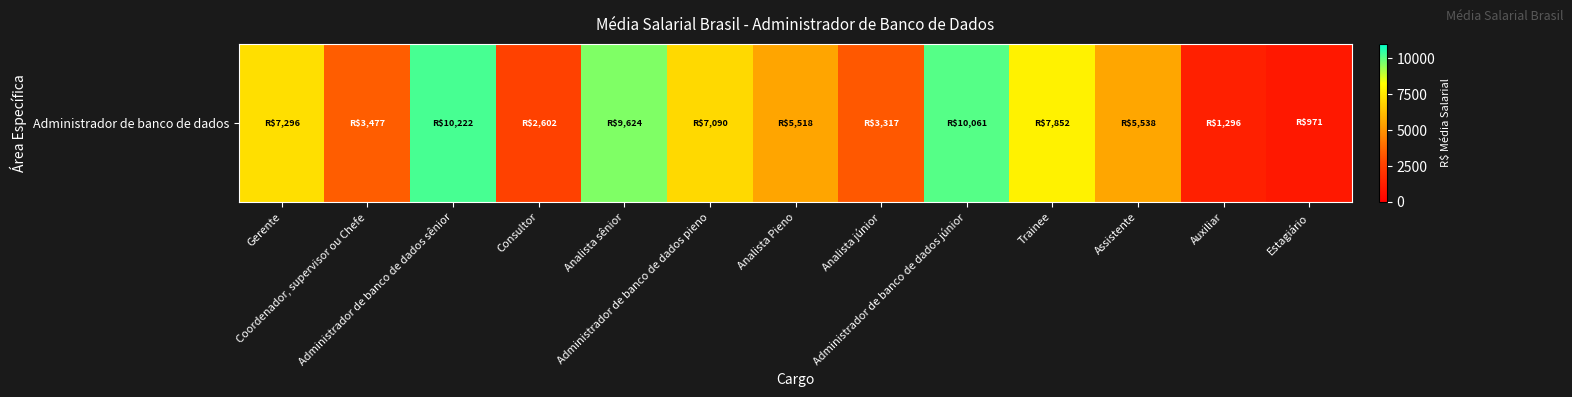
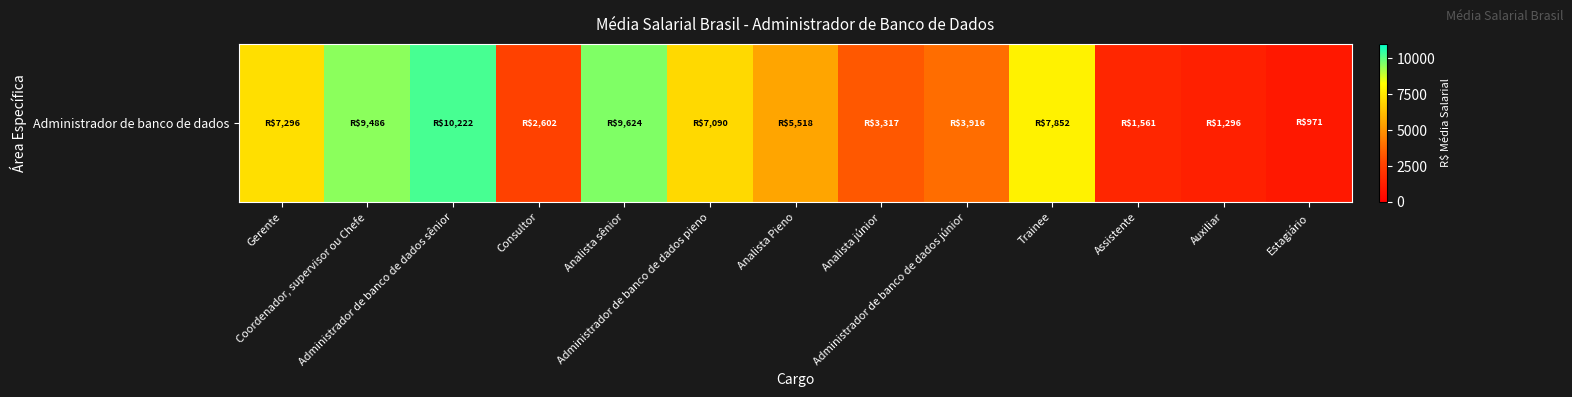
Administrador de banco de dados, Coordenador, supervisor ou Chefe: $3,477 -> $9,486
Administrador de banco de dados, Administrador de banco de dados júnior: $10,061 -> $3,916
Administrador de banco de dados, Assistente: $5,538 -> $1,561
